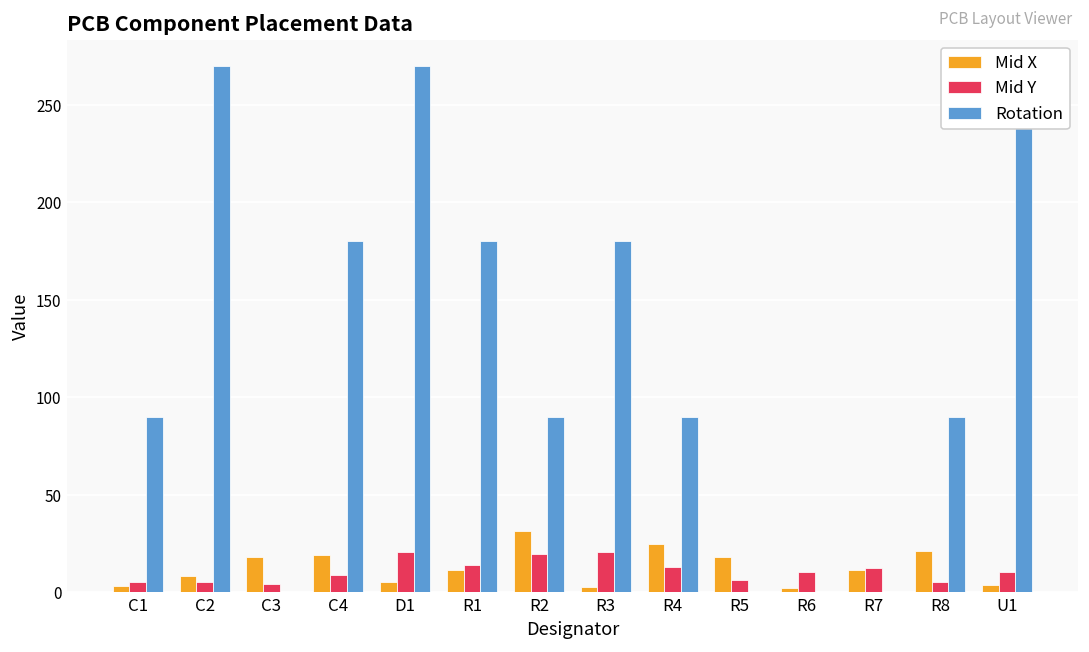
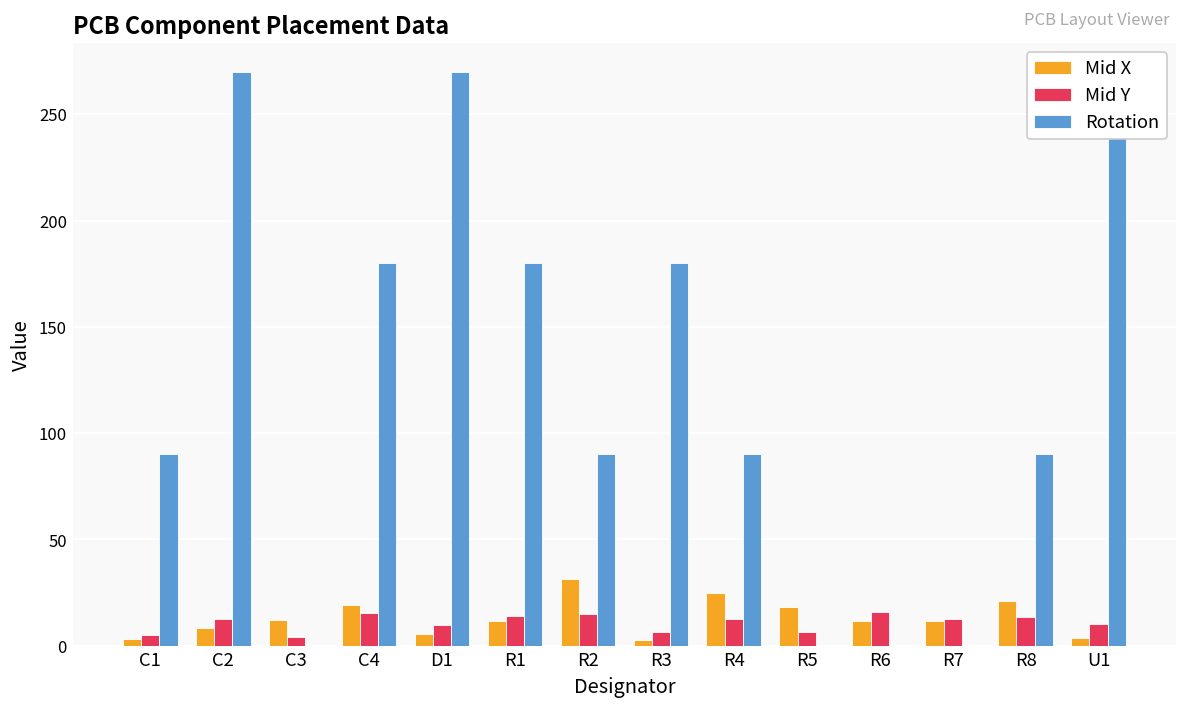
Mid Y, C2: 5 -> 13
Mid X, C3: 18 -> 12
Mid Y, C4: 9 -> 15
Mid Y, D1: 21 -> 10
Mid Y, R2: 20 -> 15
Mid Y, R3: 20 -> 6
Mid X, R6: 2 -> 11
Mid Y, R6: 11 -> 16
Mid Y, R8: 5 -> 13
